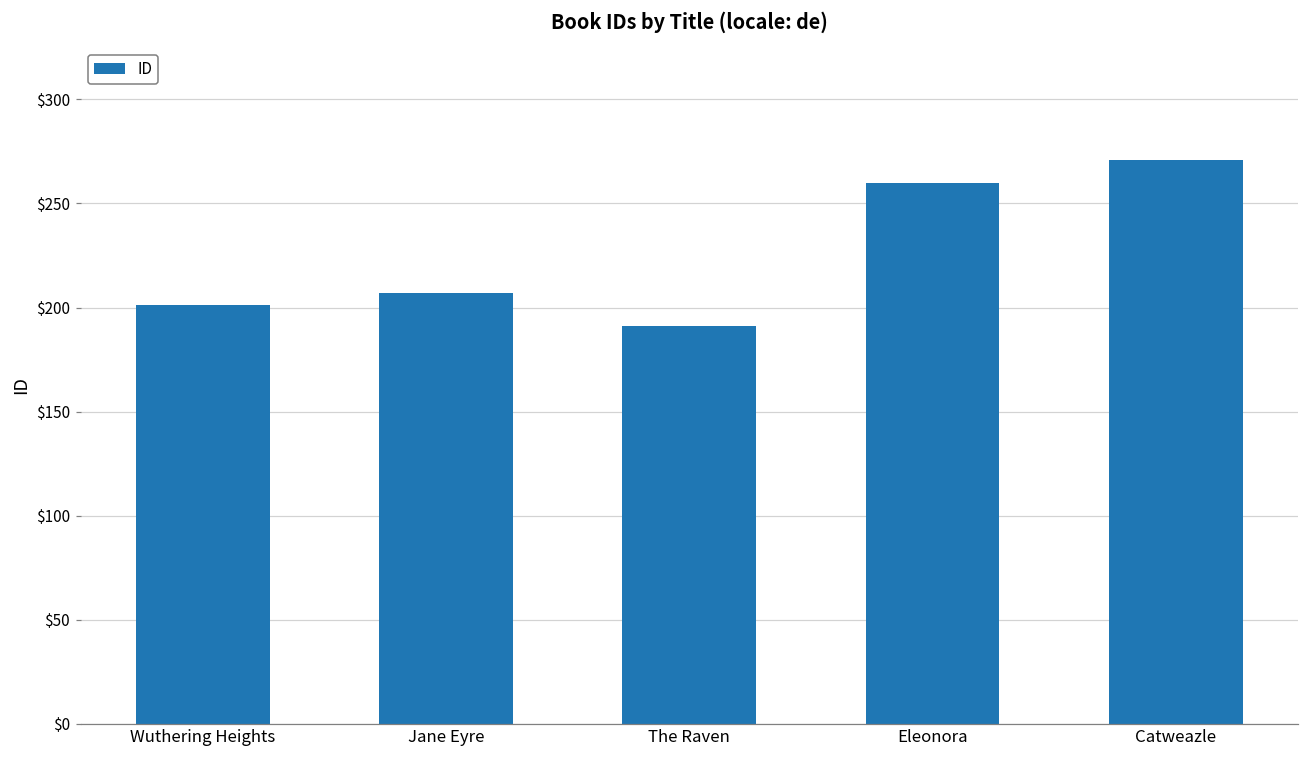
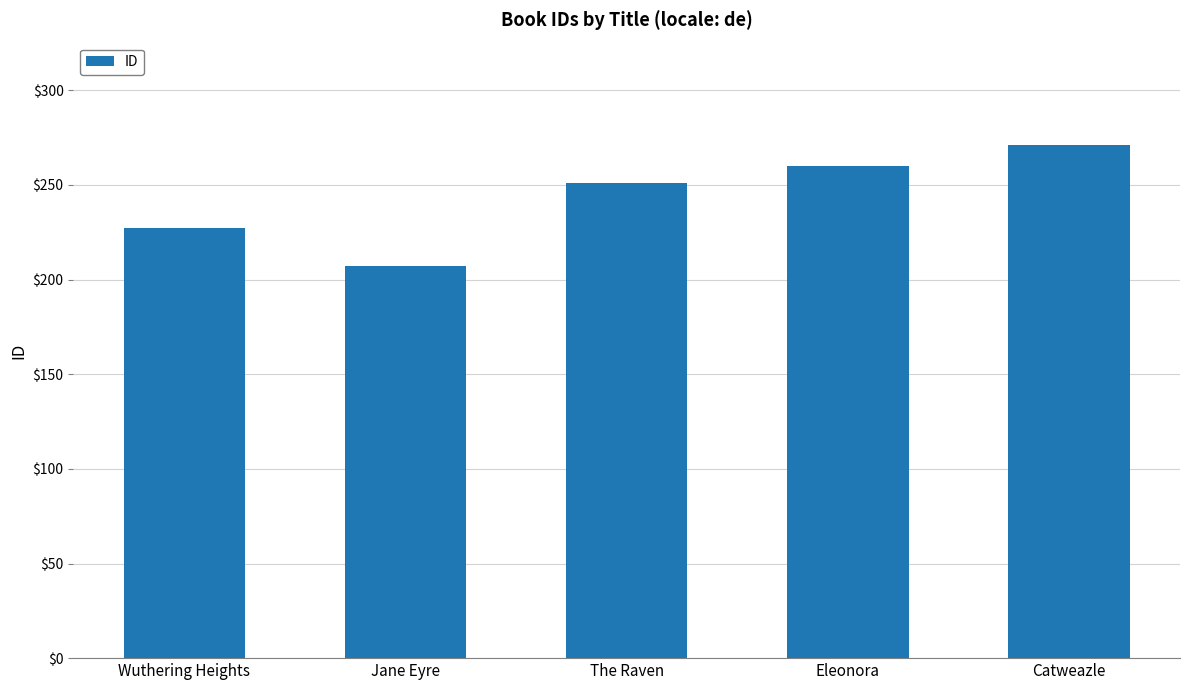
Wuthering Heights: $201 -> $227
The Raven: $191 -> $251
